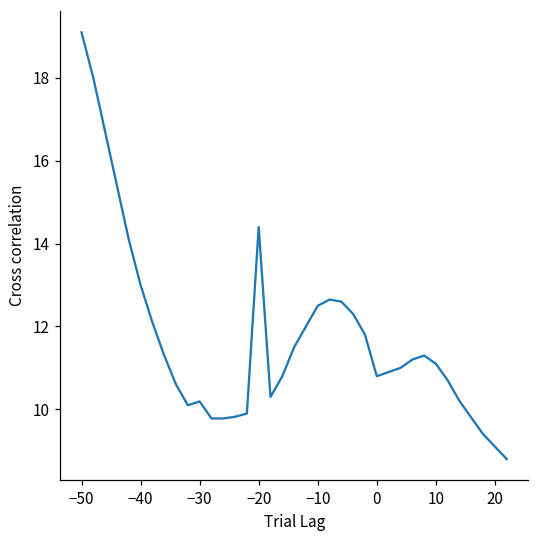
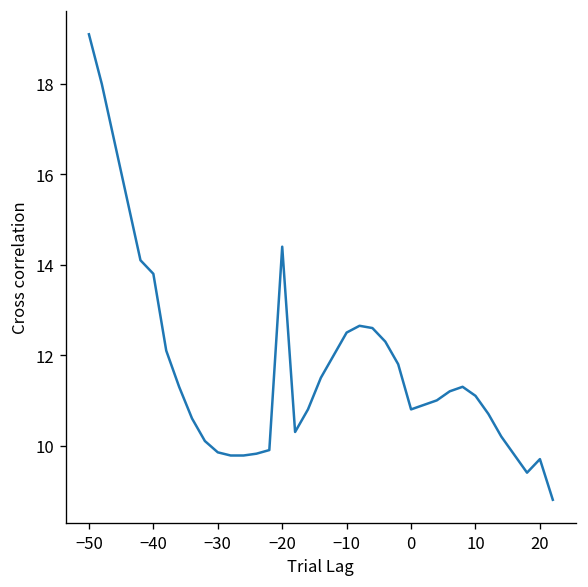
−40: 13.0 -> 13.8
−30: 10.2 -> 9.9
20: 9.1 -> 9.7
